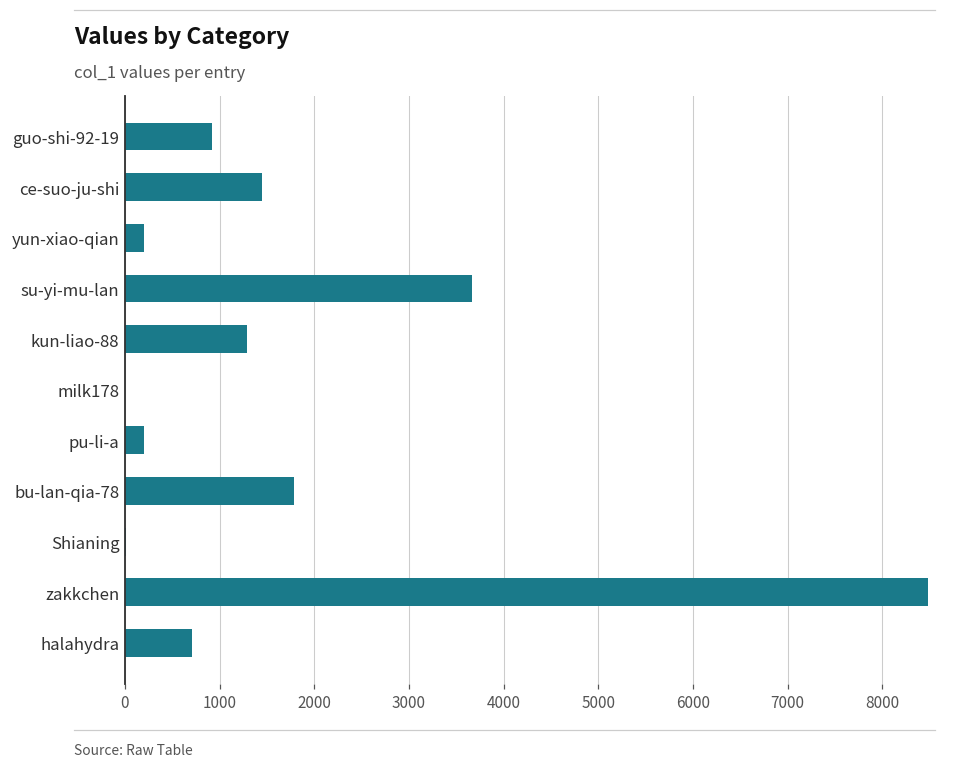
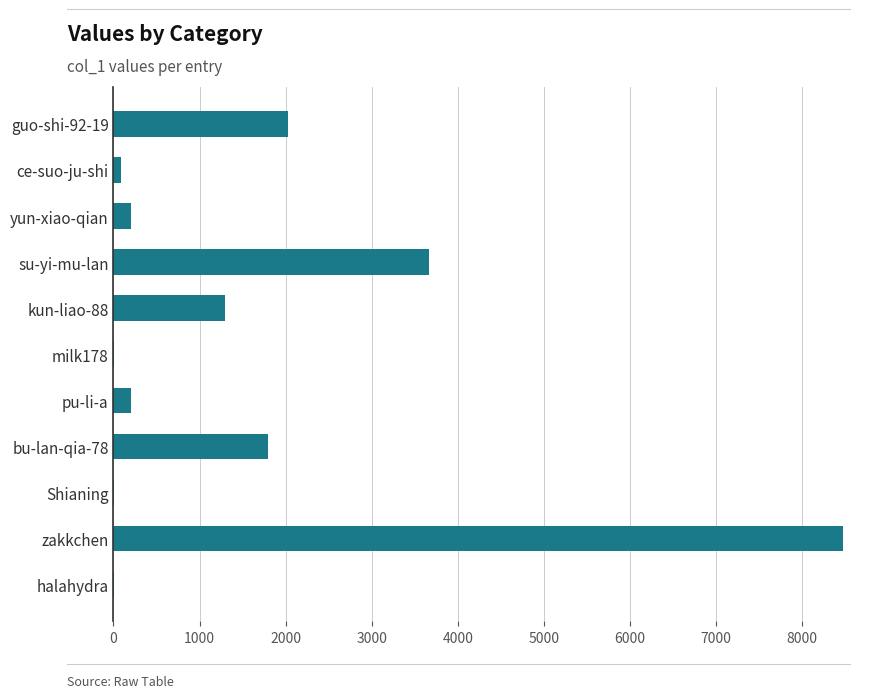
guo-shi-92-19: 900 -> 2000
ce-suo-ju-shi: 1400 -> 100
halahydra: 700 -> 0
